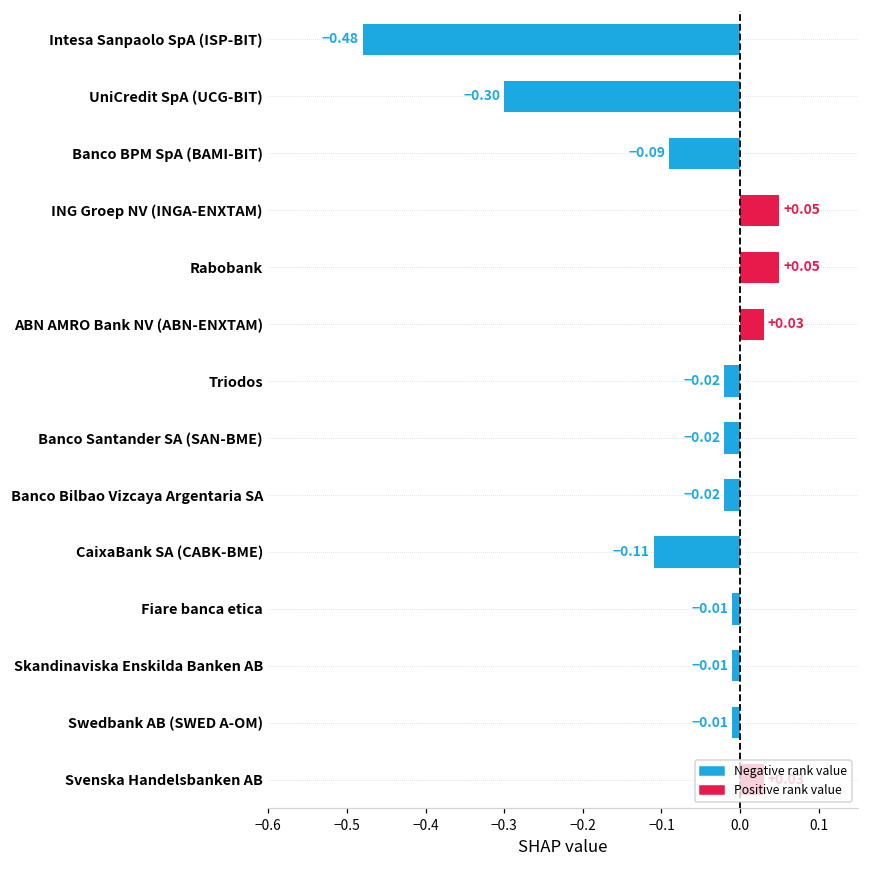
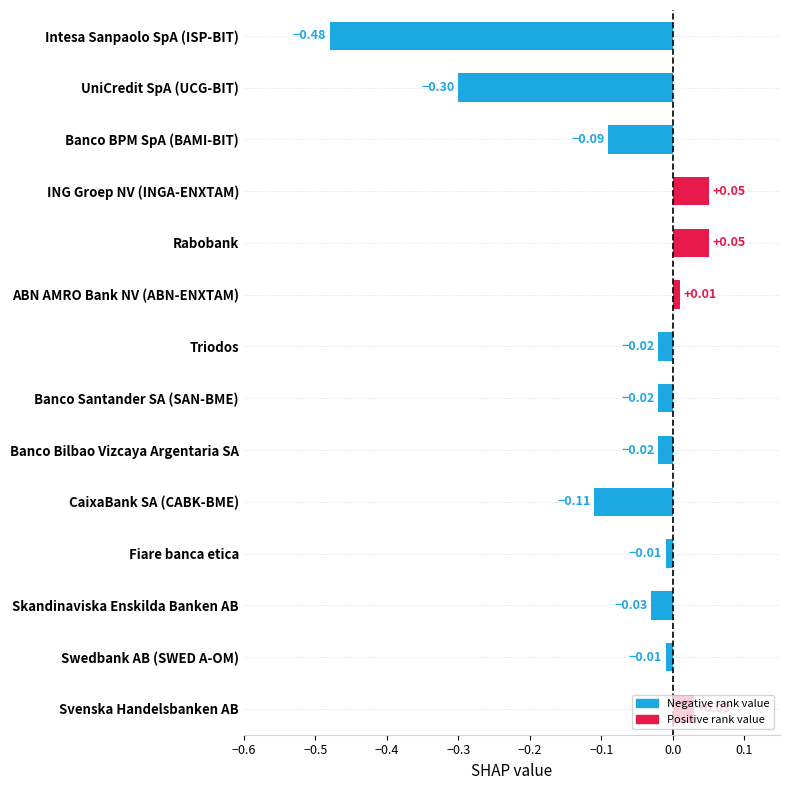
ABN AMRO Bank NV (ABN-ENXTAM): +0.03 -> +0.01
Skandinaviska Enskilda Banken AB: -0.01 -> -0.03
